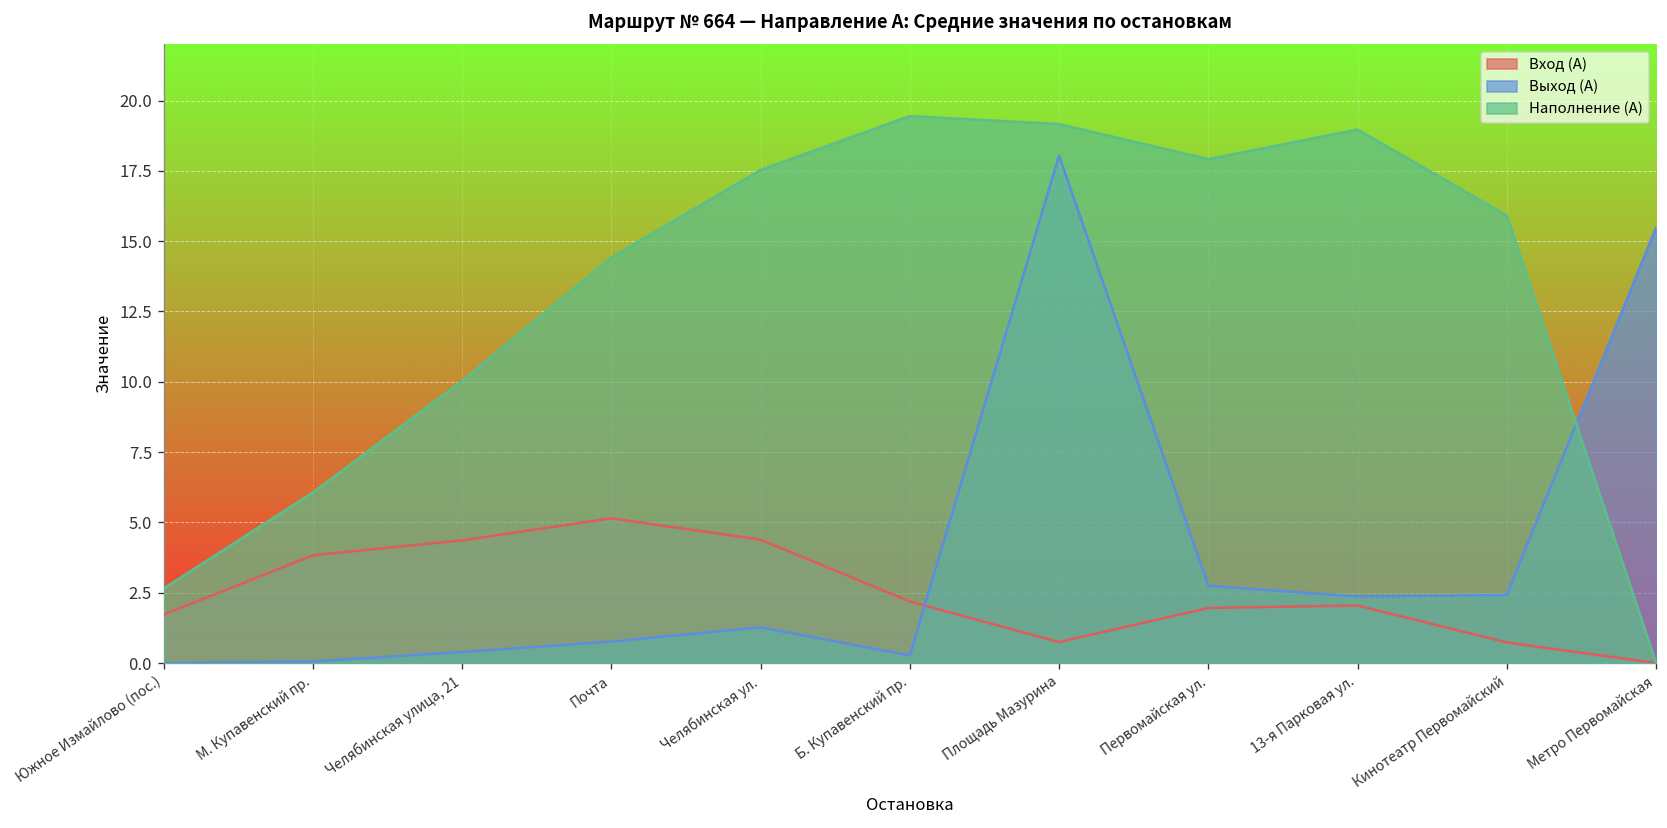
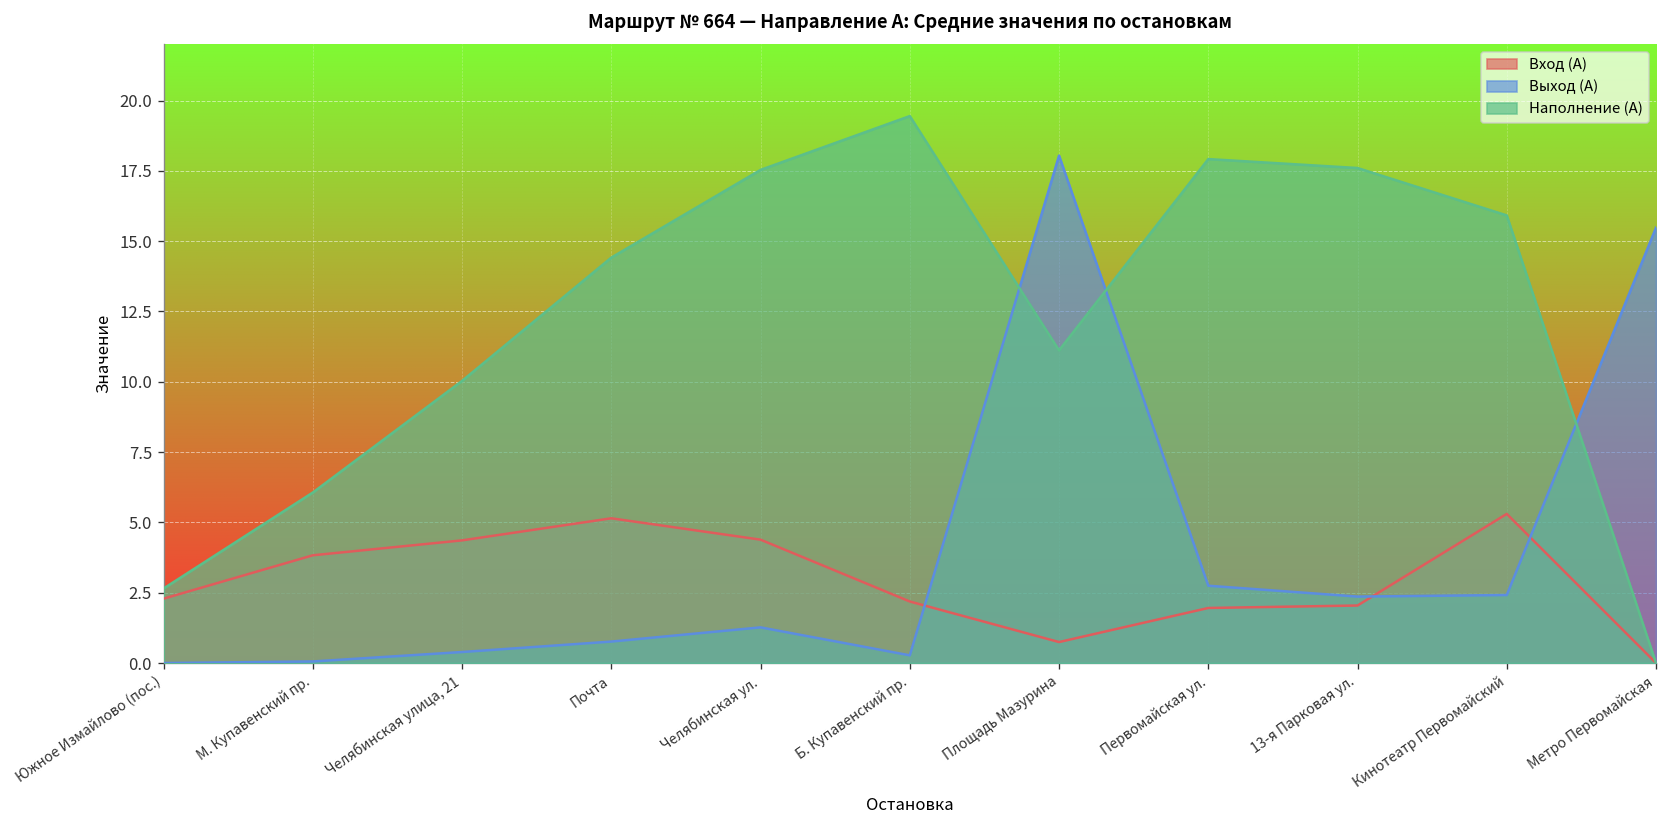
Вход (А), Южное Измайлово (пос.): 1.7 -> 2.3
Наполнение (А), Площадь Мазурина: 19.2 -> 11.1
Наполнение (А), 13-я Парковая ул.: 19.0 -> 17.6
Вход (А), Кинотеатр Первомайский: 0.7 -> 5.3
